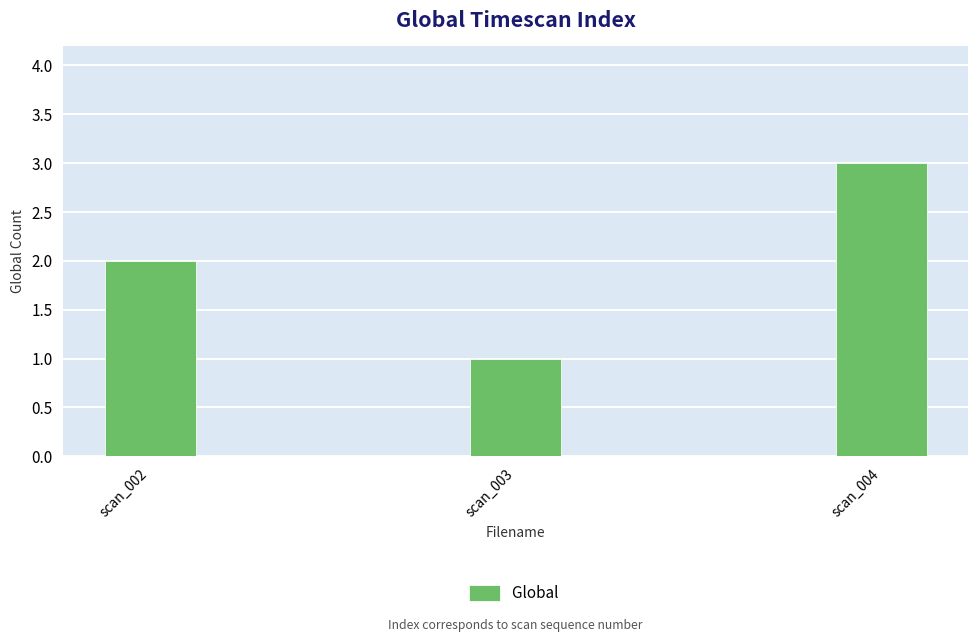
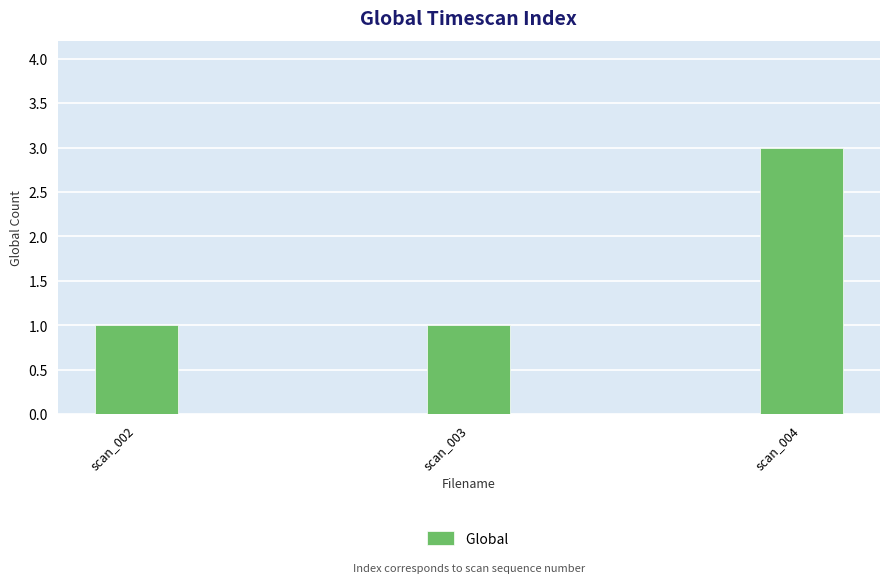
scan_002: 2 -> 1
